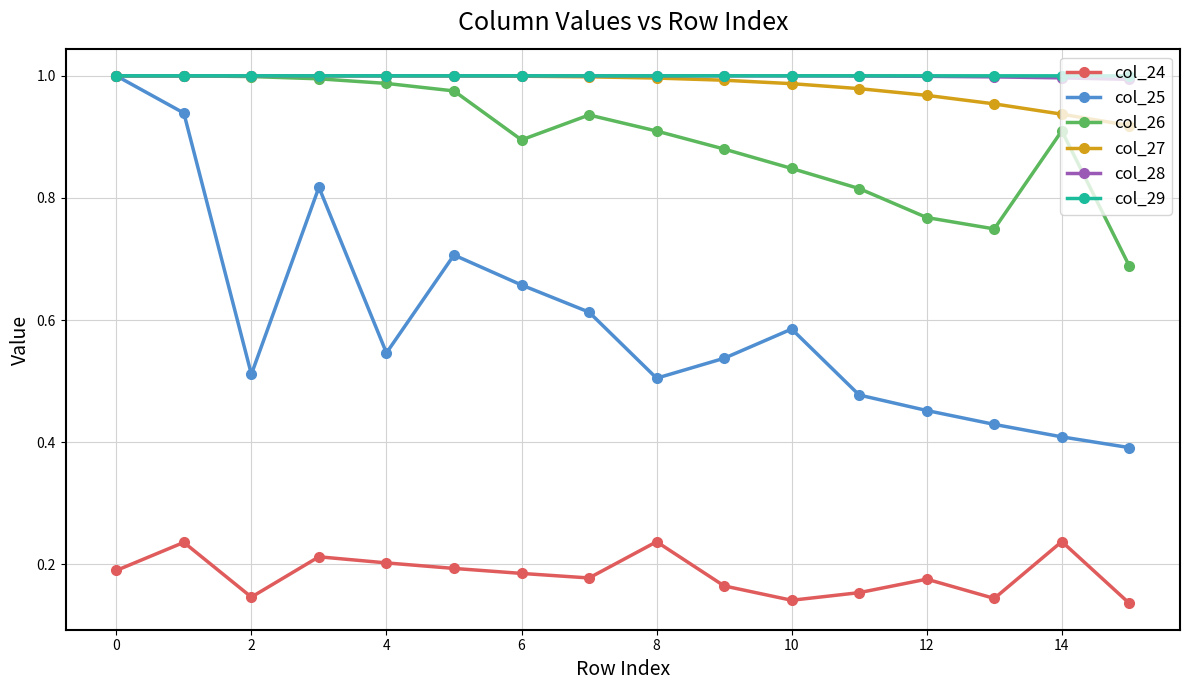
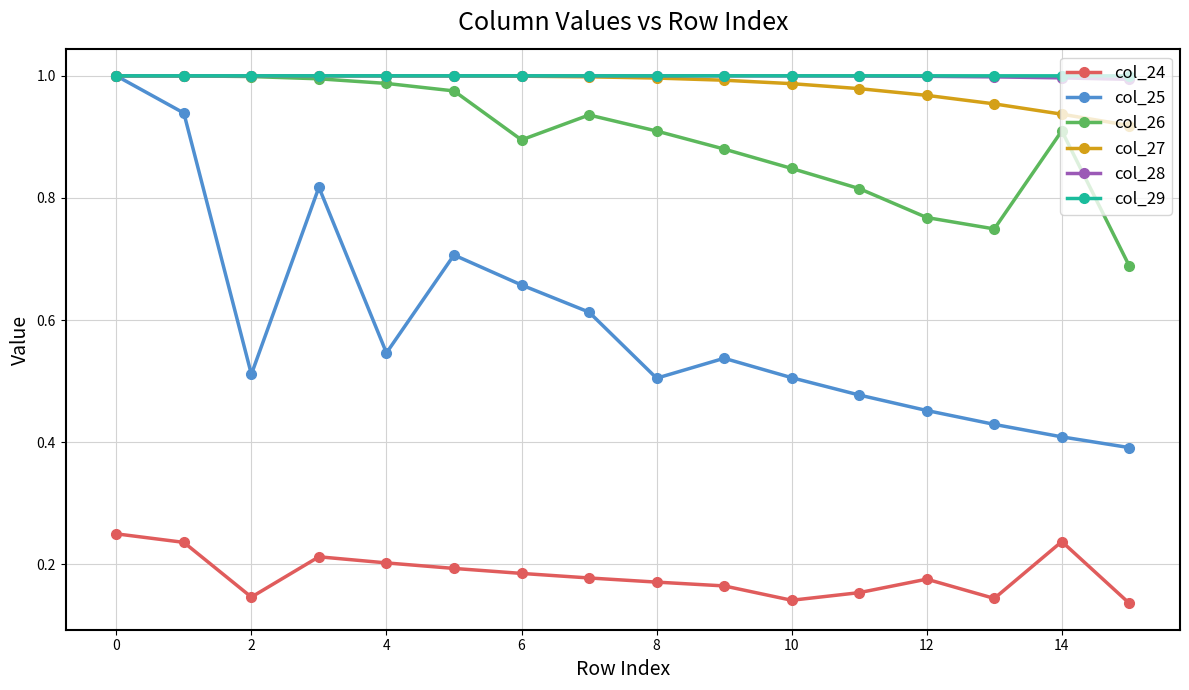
col_24, 0: 0.19 -> 0.25
col_24, 8: 0.24 -> 0.17
col_25, 10: 0.59 -> 0.51
